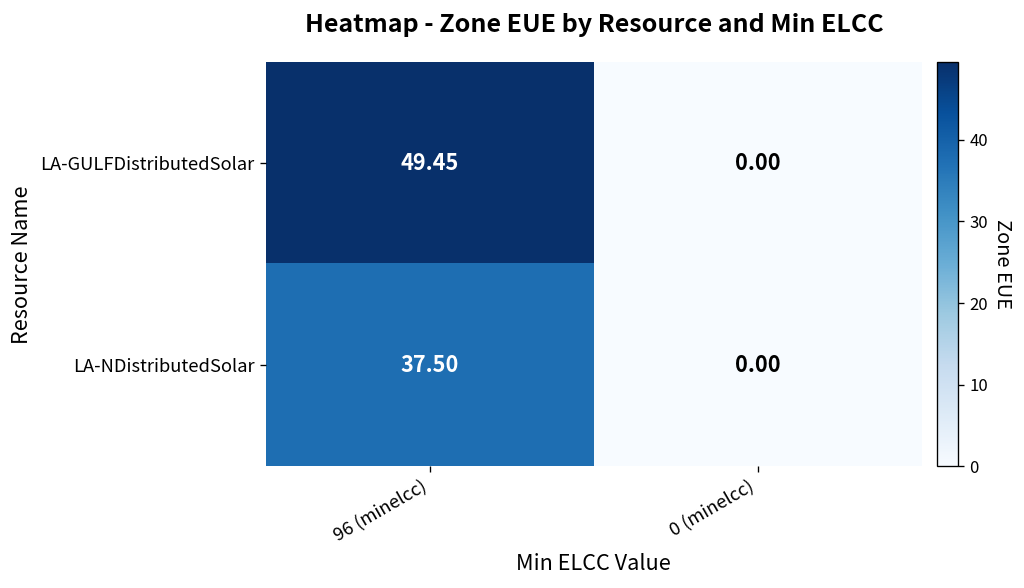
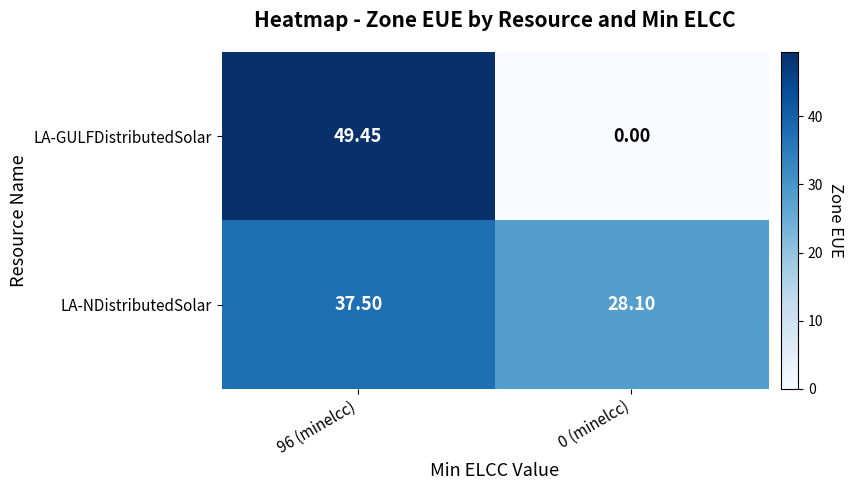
LA-NDistributedSolar, 0 (minelcc): 0.00 -> 28.10
